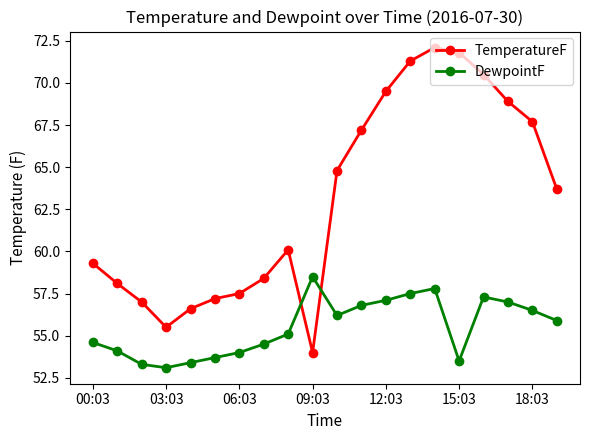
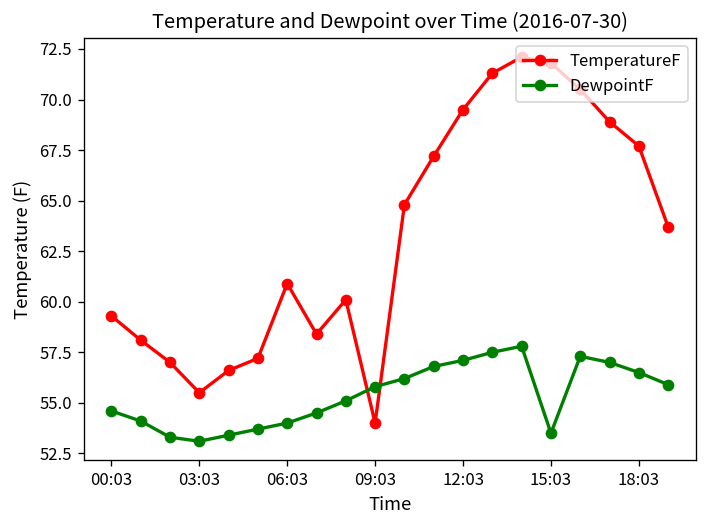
TemperatureF, 06:03: 57.5 -> 60.9
DewpointF, 09:03: 58.5 -> 55.8
